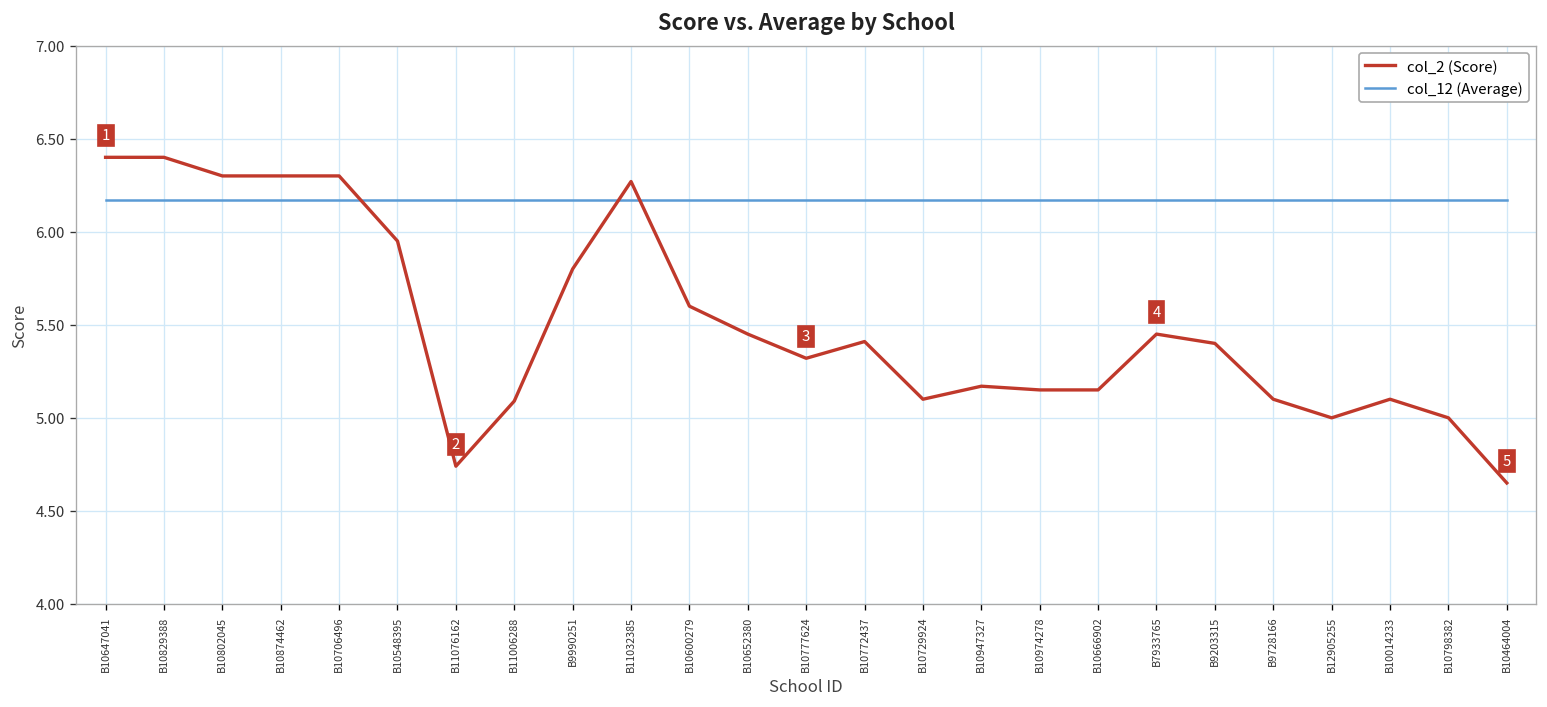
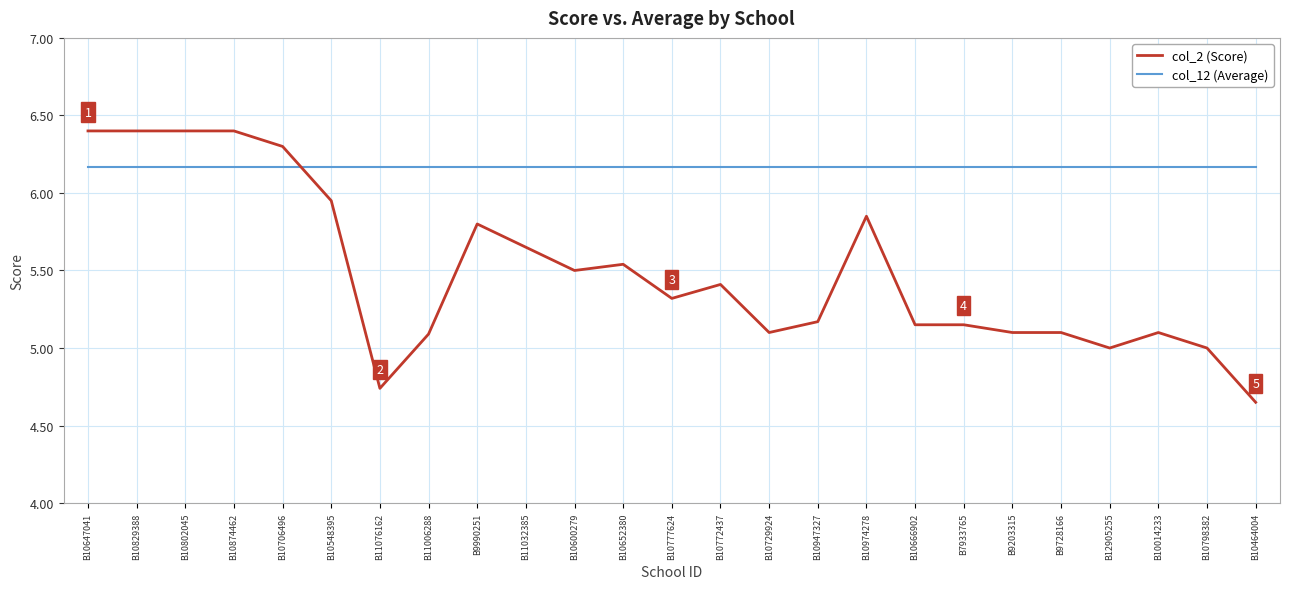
col_2 (Score), B10802045: 6.3 -> 6.4
col_2 (Score), B10874462: 6.3 -> 6.4
col_2 (Score), B11032385: 6.27 -> 5.65
col_2 (Score), B10600279: 5.6 -> 5.5
col_2 (Score), B10652380: 5.45 -> 5.54
col_2 (Score), B10974278: 5.15 -> 5.85
col_2 (Score), B7933765: 5.45 -> 5.15
col_2 (Score), B9203315: 5.4 -> 5.1
